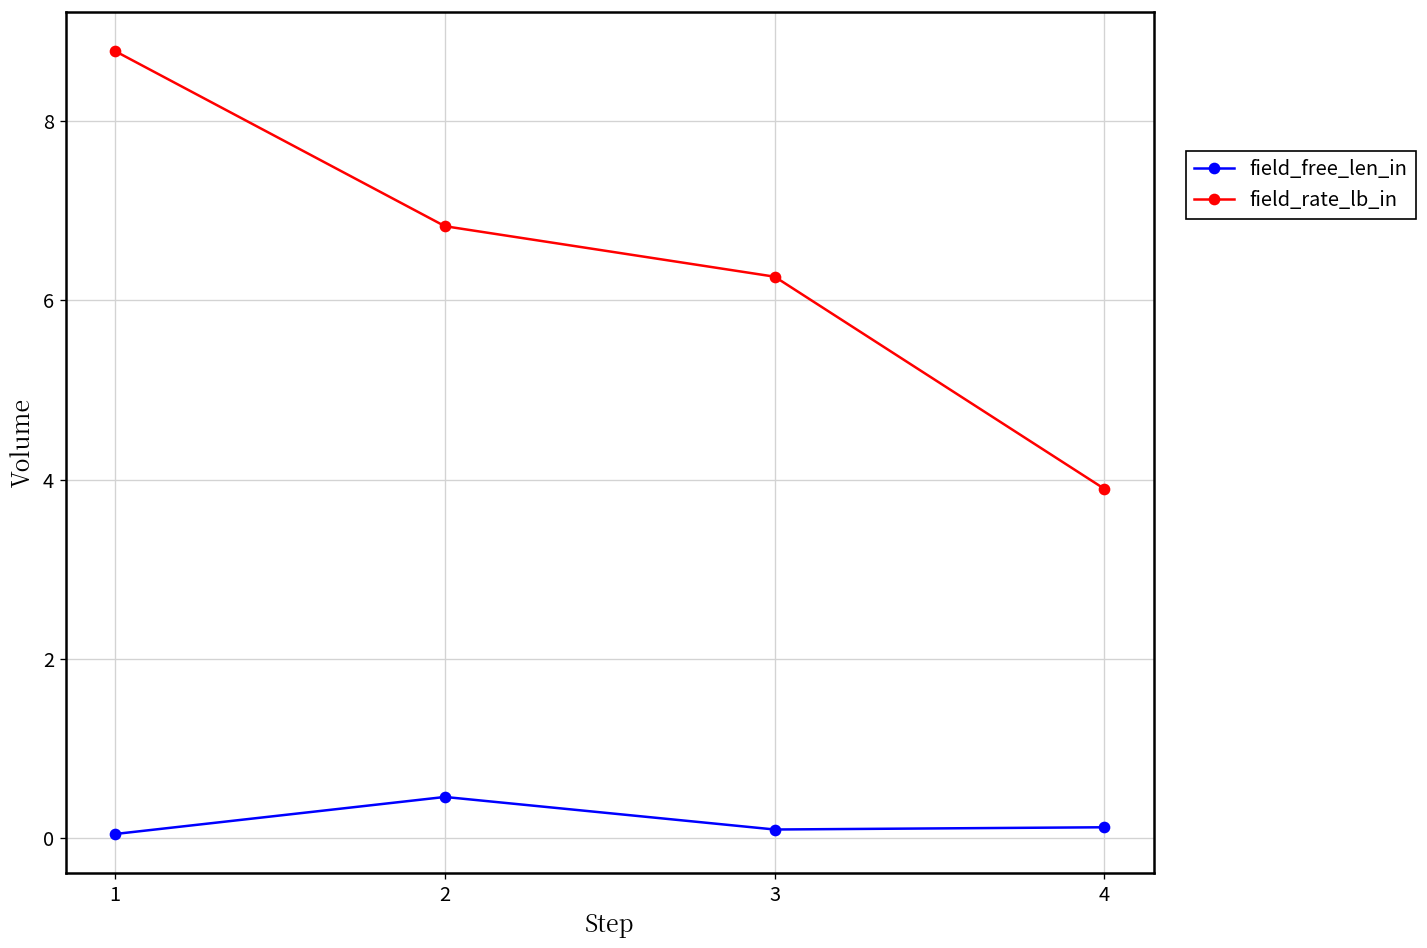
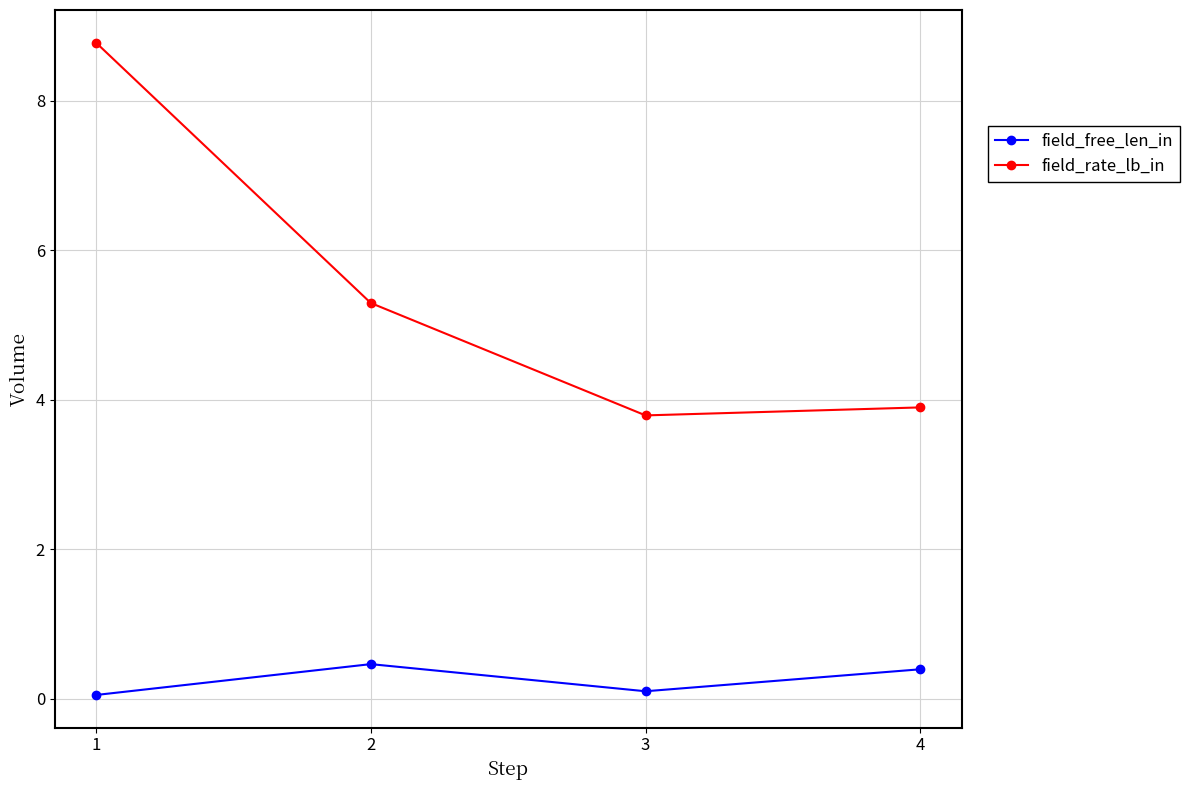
field_rate_lb_in, 2: 6.8 -> 5.3
field_rate_lb_in, 3: 6.3 -> 3.8
field_free_len_in, 4: 0.1 -> 0.4
